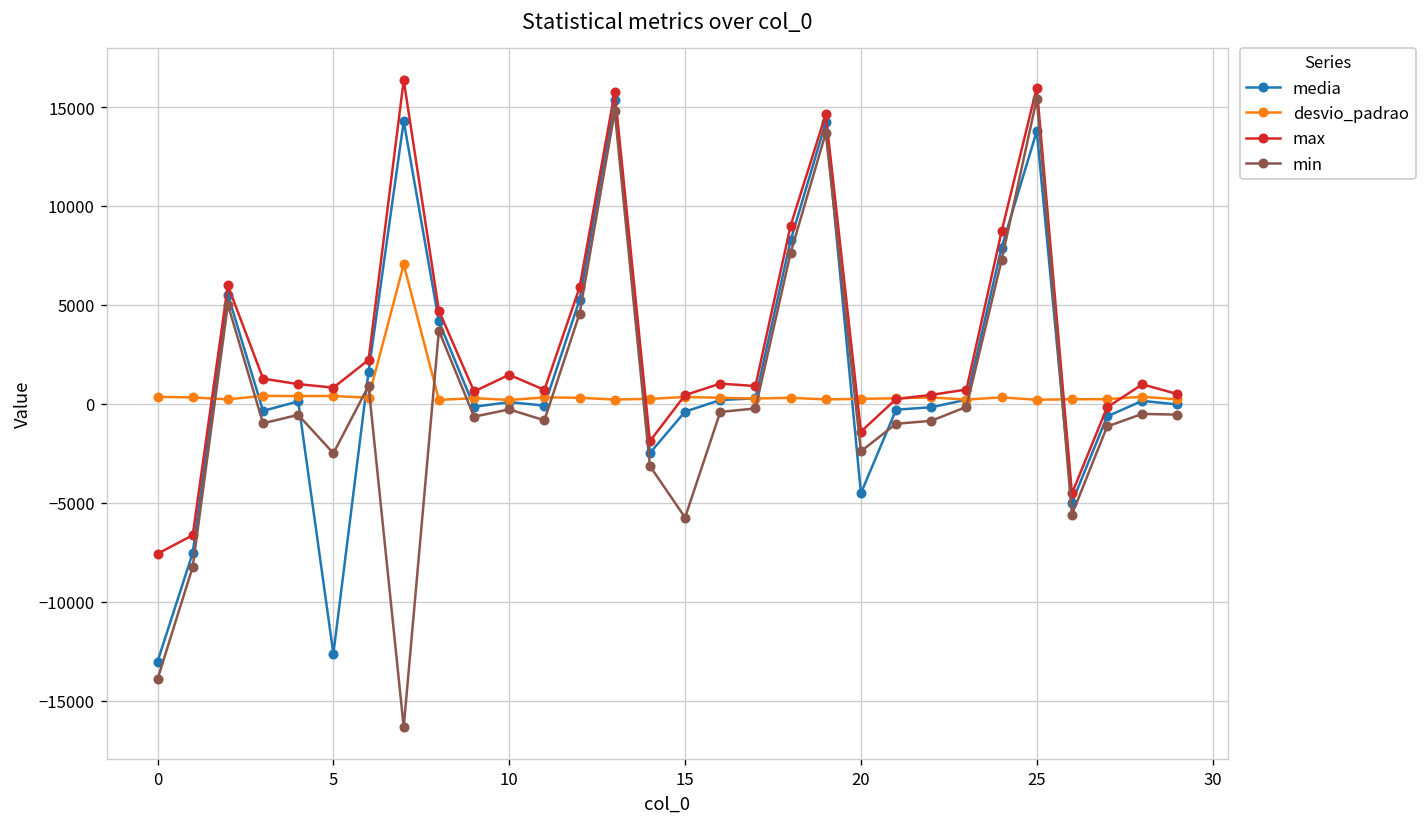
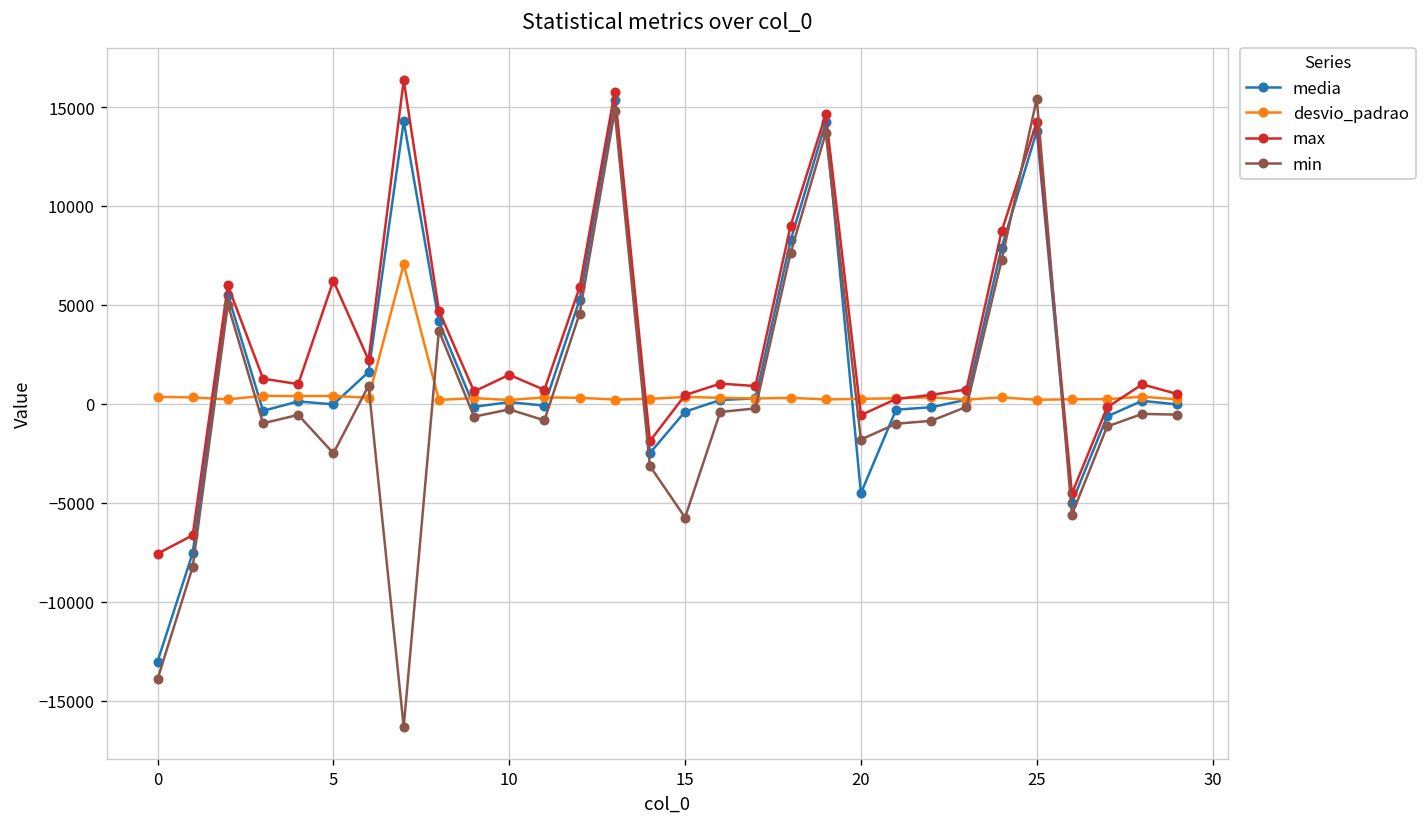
media, 5: -12600 -> 0
max, 5: 800 -> 6200
max, 20: -1400 -> -600
min, 20: -2400 -> -1800
max, 25: 16000 -> 14200
